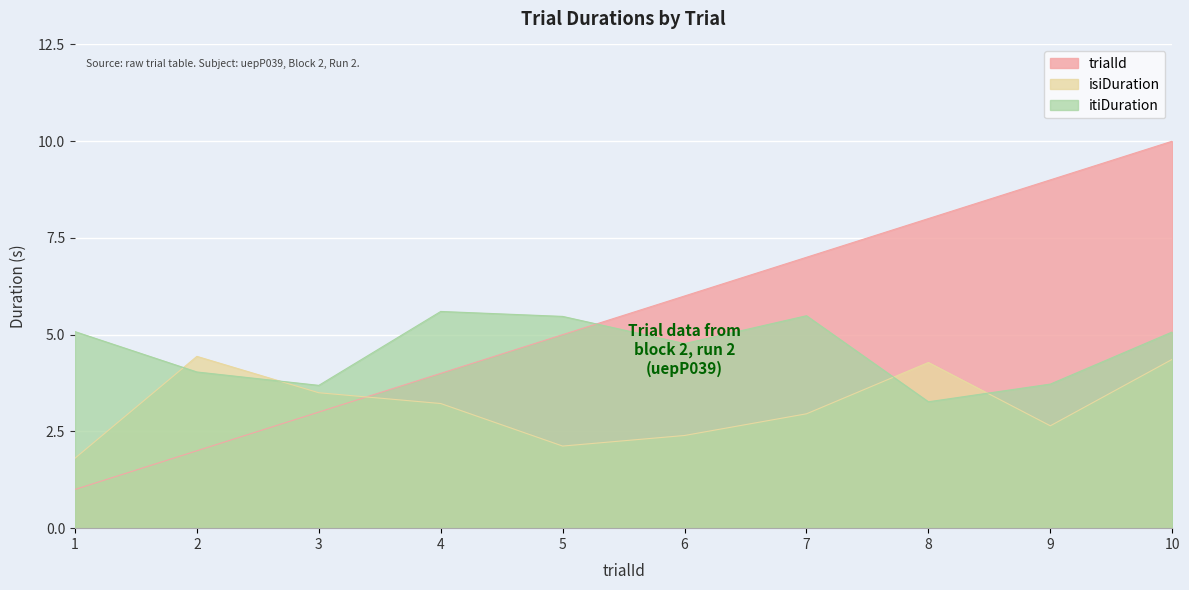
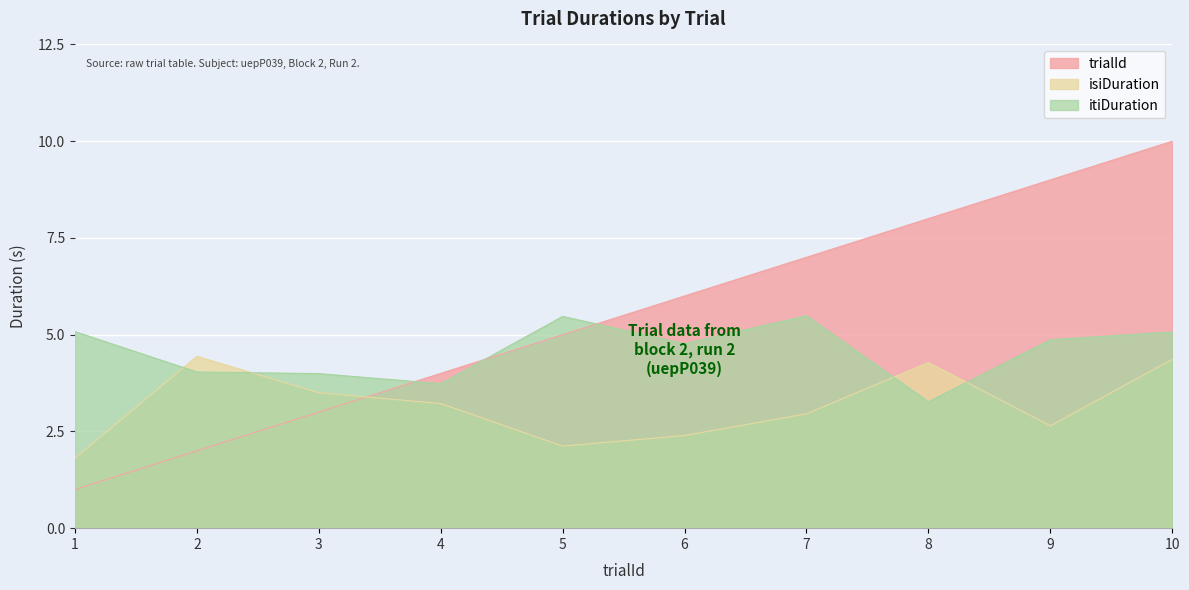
itiDuration, 3: 3.7 -> 4.0
itiDuration, 4: 5.6 -> 3.7
itiDuration, 9: 3.7 -> 4.9
